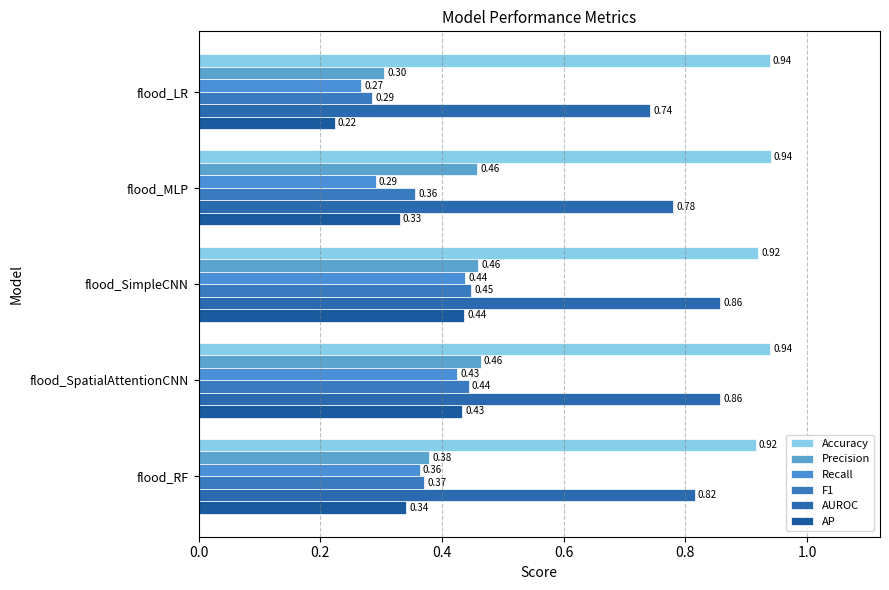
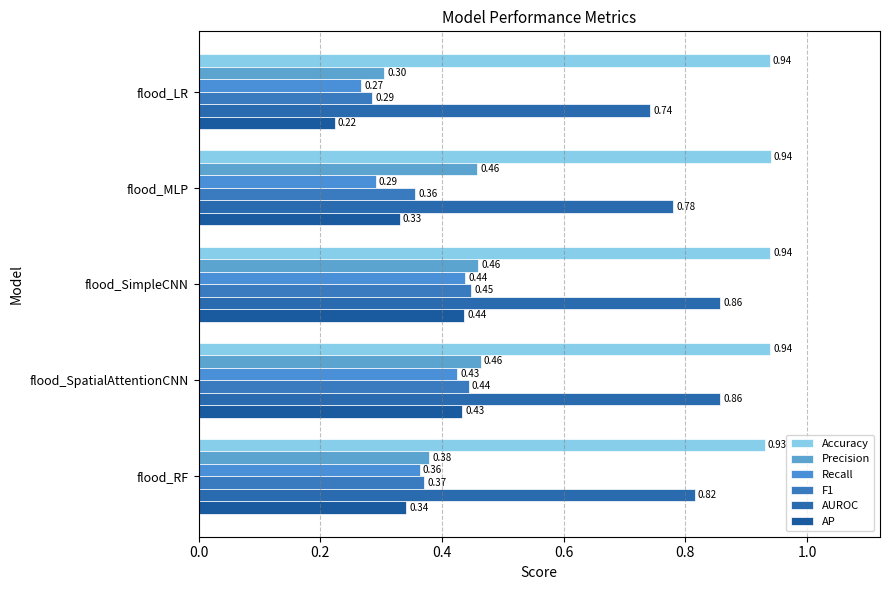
Accuracy, flood_SimpleCNN: 0.92 -> 0.94
Accuracy, flood_RF: 0.92 -> 0.93
